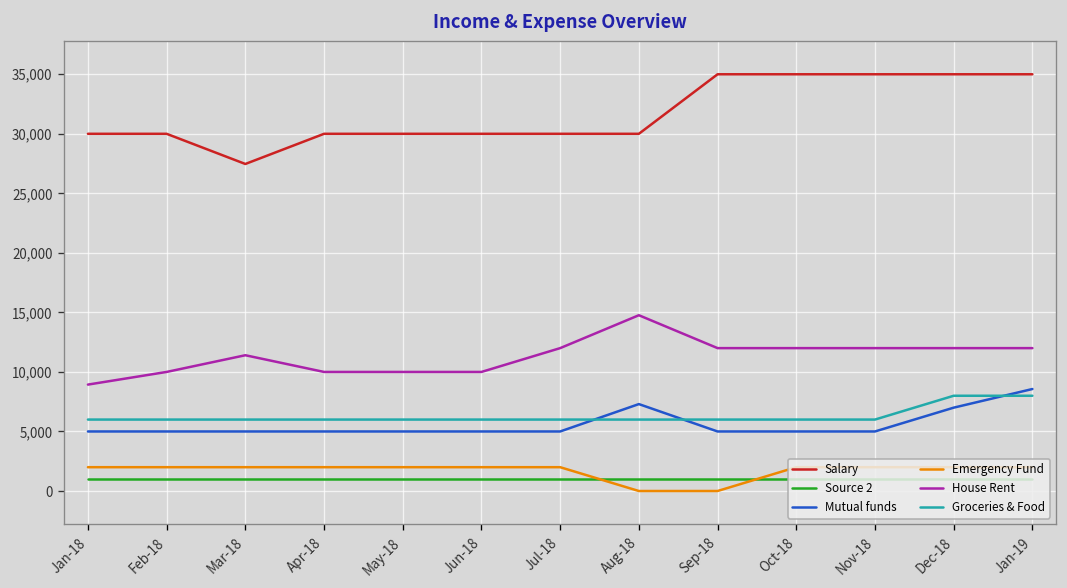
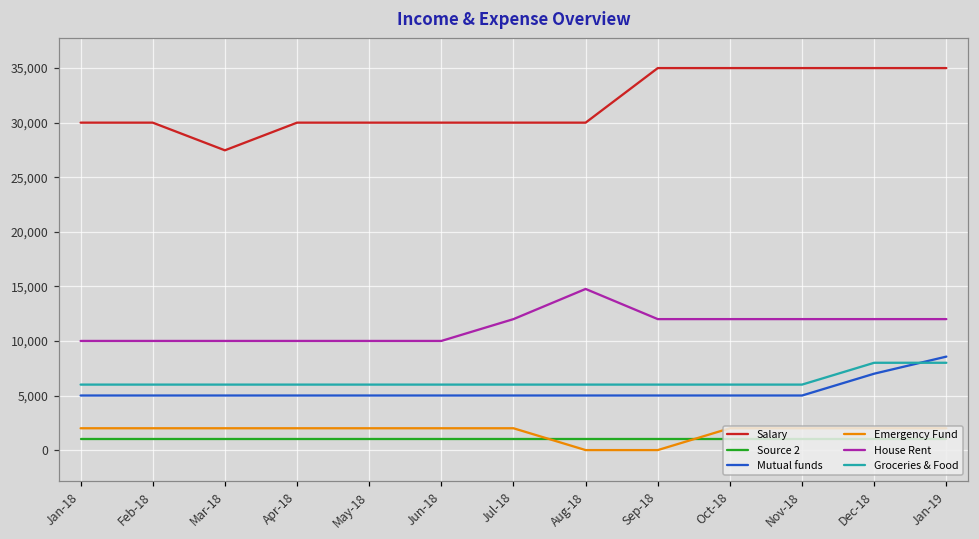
House Rent, Jan-18: 9,000 -> 10,000
House Rent, Mar-18: 11,000 -> 10,000
Mutual funds, Aug-18: 7,000 -> 5,000
